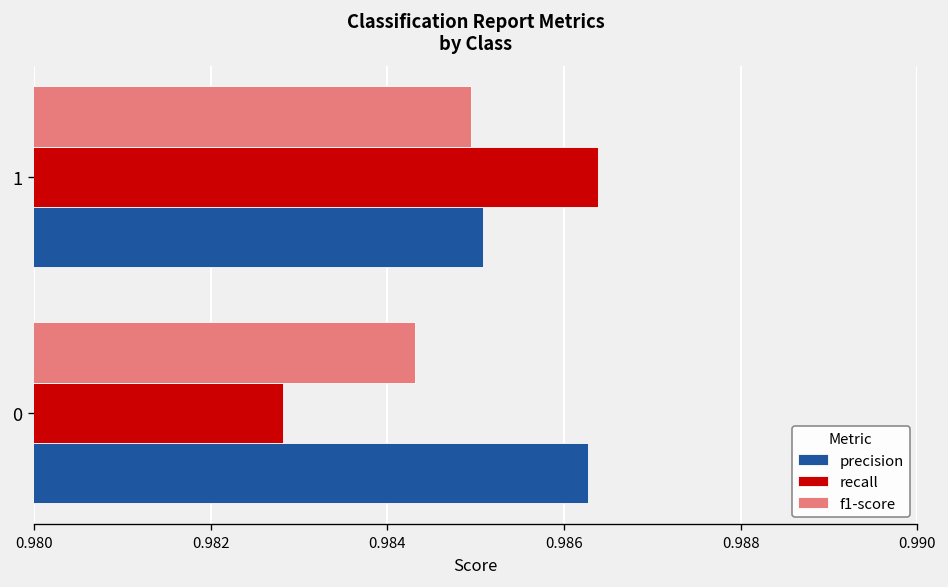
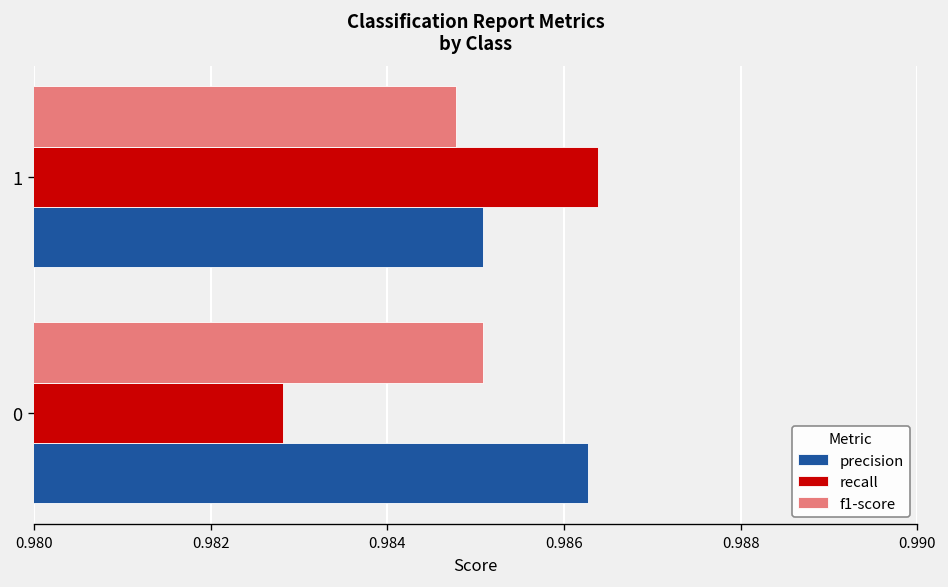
f1-score, 1: 0.9849 -> 0.9848
f1-score, 0: 0.9843 -> 0.9851
